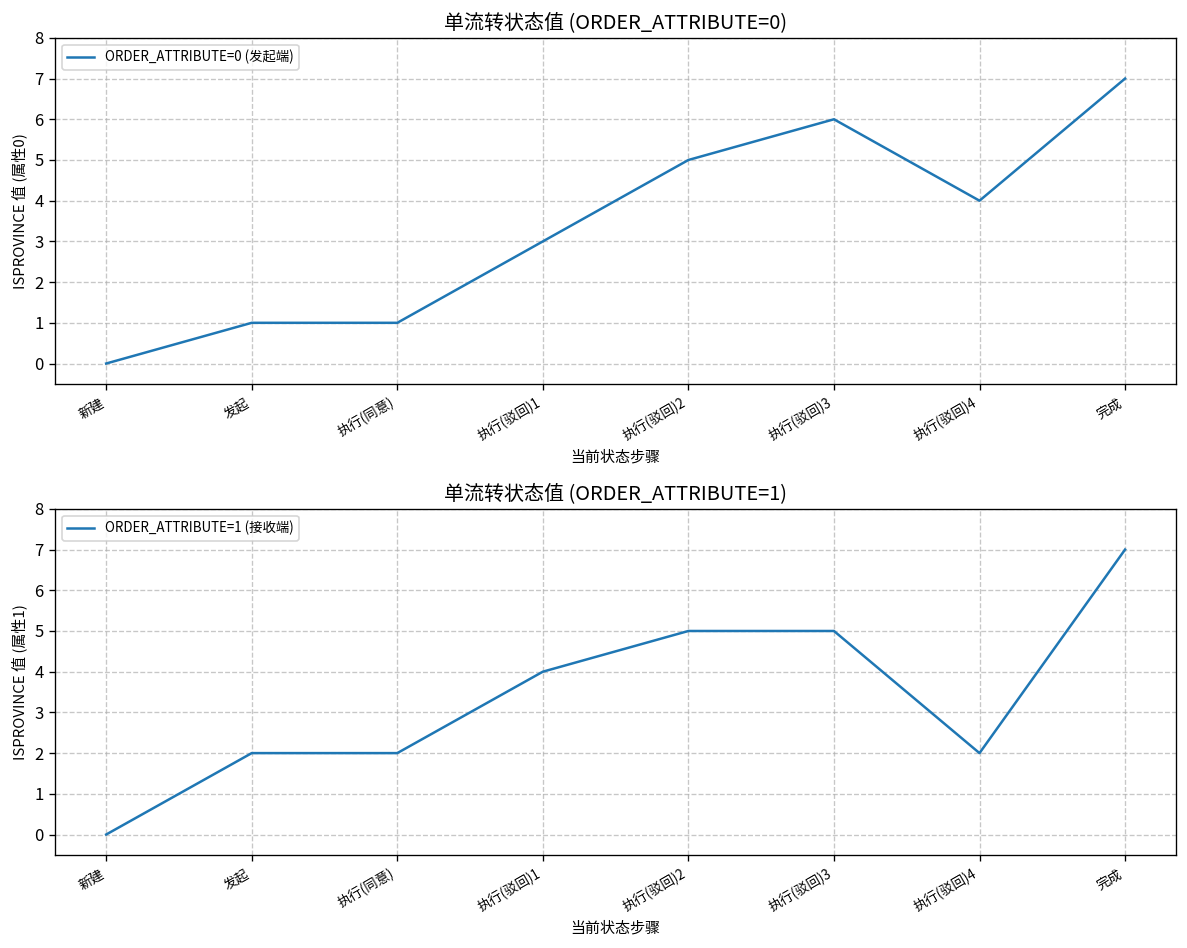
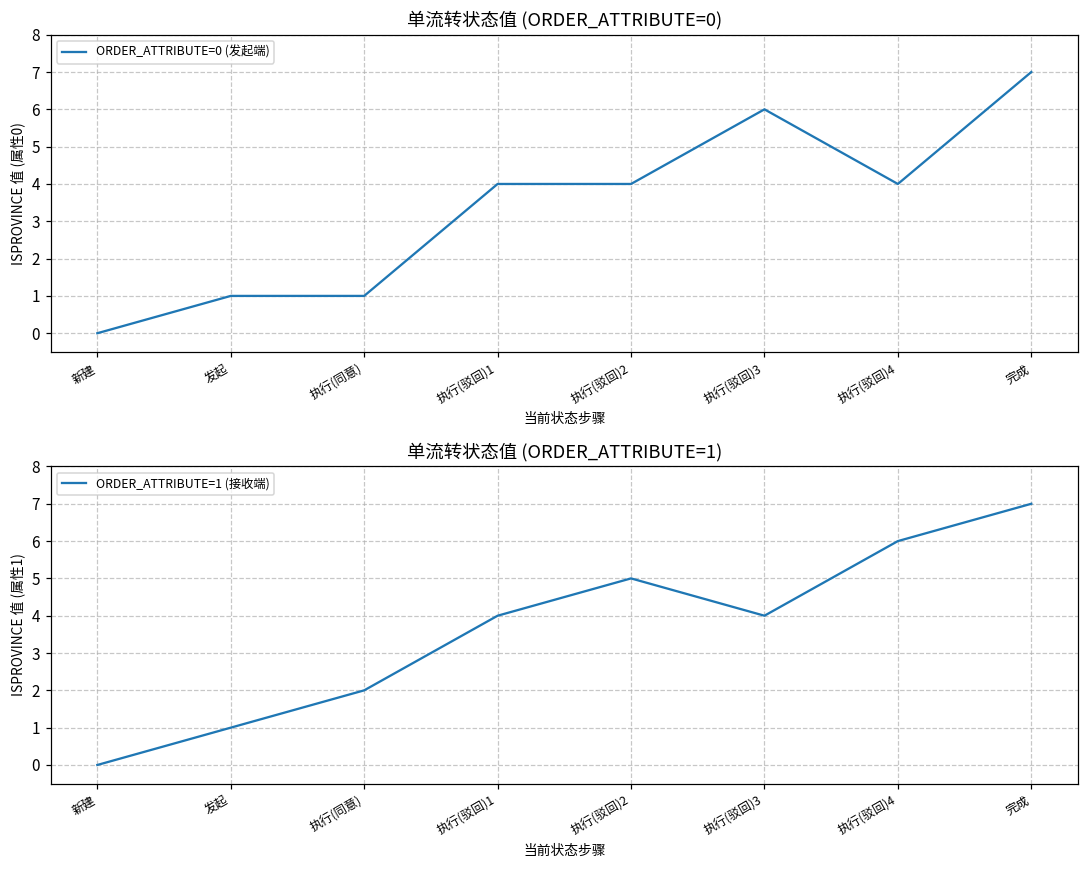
单流转状态值 (ORDER_ATTRIBUTE=0), 执行(驳回)1: 3 -> 4
单流转状态值 (ORDER_ATTRIBUTE=0), 执行(驳回)2: 5 -> 4
单流转状态值 (ORDER_ATTRIBUTE=1), 发起: 2 -> 1
单流转状态值 (ORDER_ATTRIBUTE=1), 执行(驳回)3: 5 -> 4
单流转状态值 (ORDER_ATTRIBUTE=1), 执行(驳回)4: 2 -> 6
